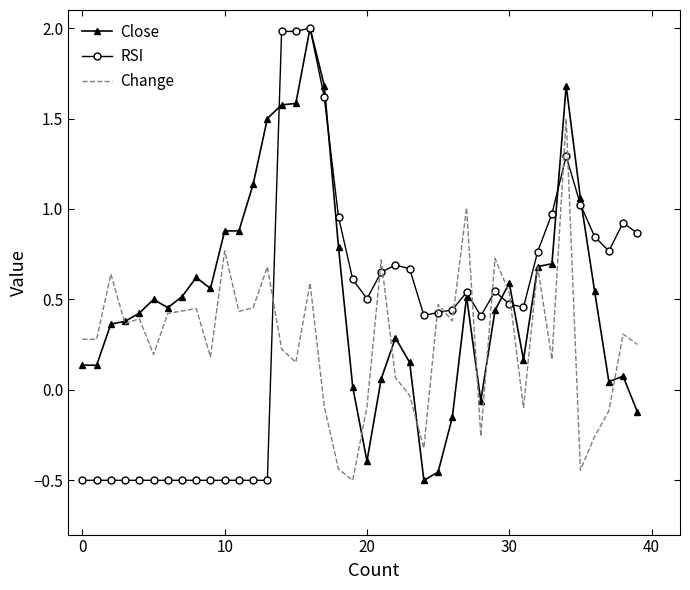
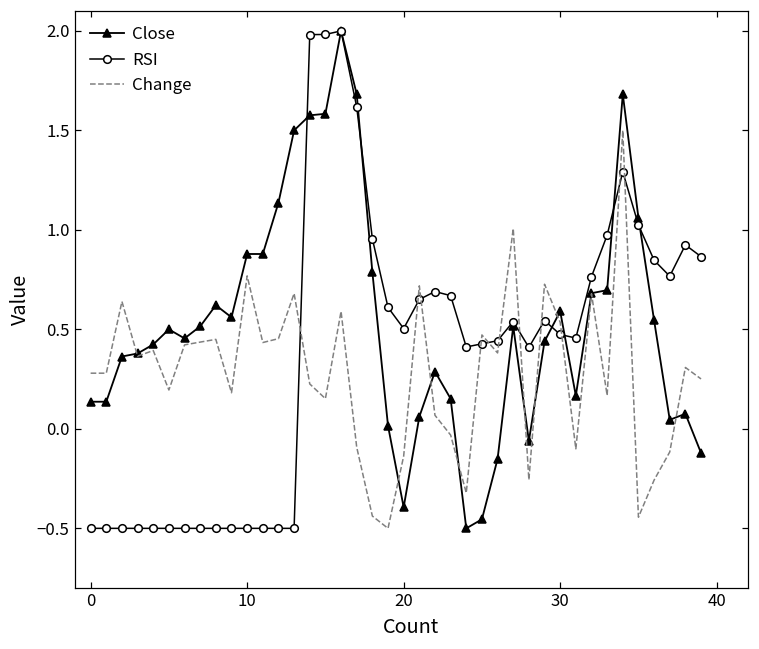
Change, 20: -0.09 -> -0.14
